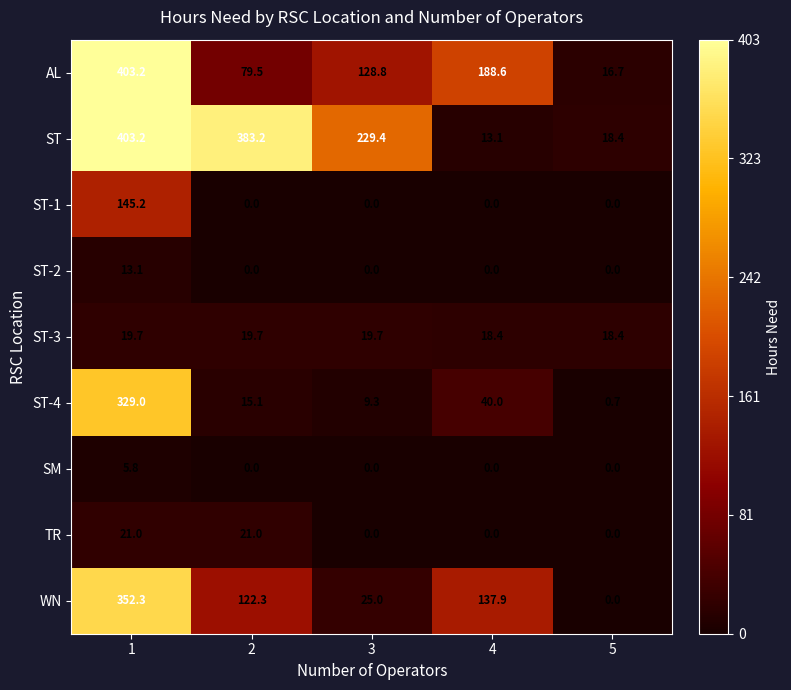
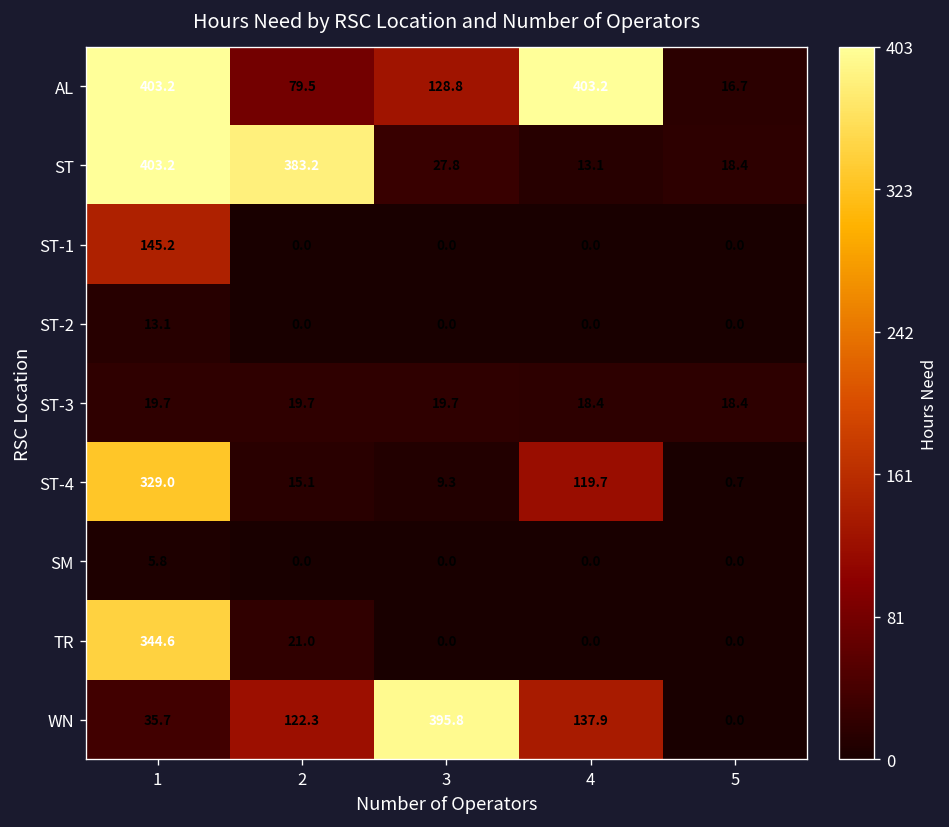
AL, 4: 188.6 -> 403.2
ST, 3: 229.4 -> 27.8
ST-4, 4: 40.0 -> 119.7
TR, 1: 21.0 -> 344.6
WN, 1: 352.3 -> 35.7
WN, 3: 25.0 -> 395.8
